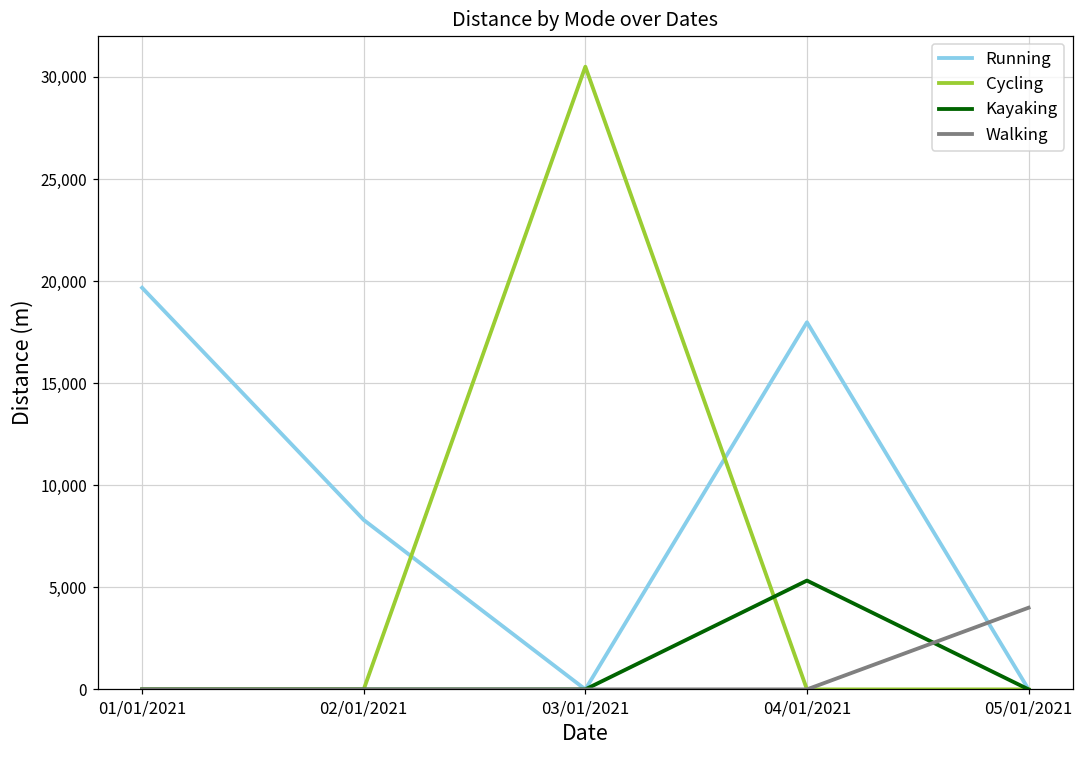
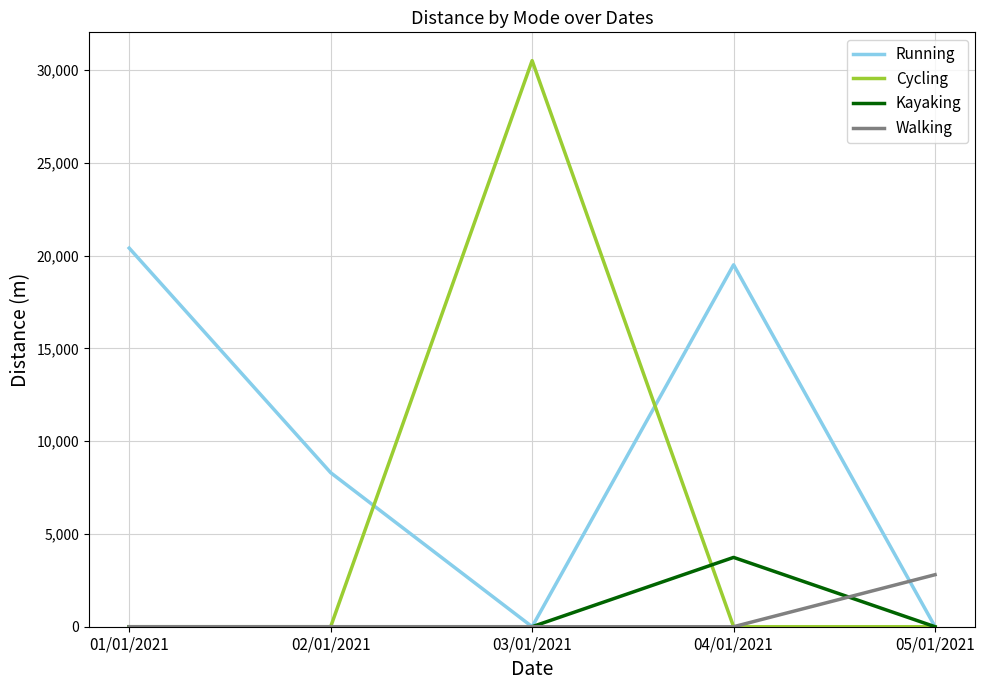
Running, 01/01/2021: 19,700 -> 20,400
Running, 04/01/2021: 18,000 -> 19,500
Kayaking, 04/01/2021: 5,300 -> 3,700
Walking, 05/01/2021: 4,000 -> 2,800
